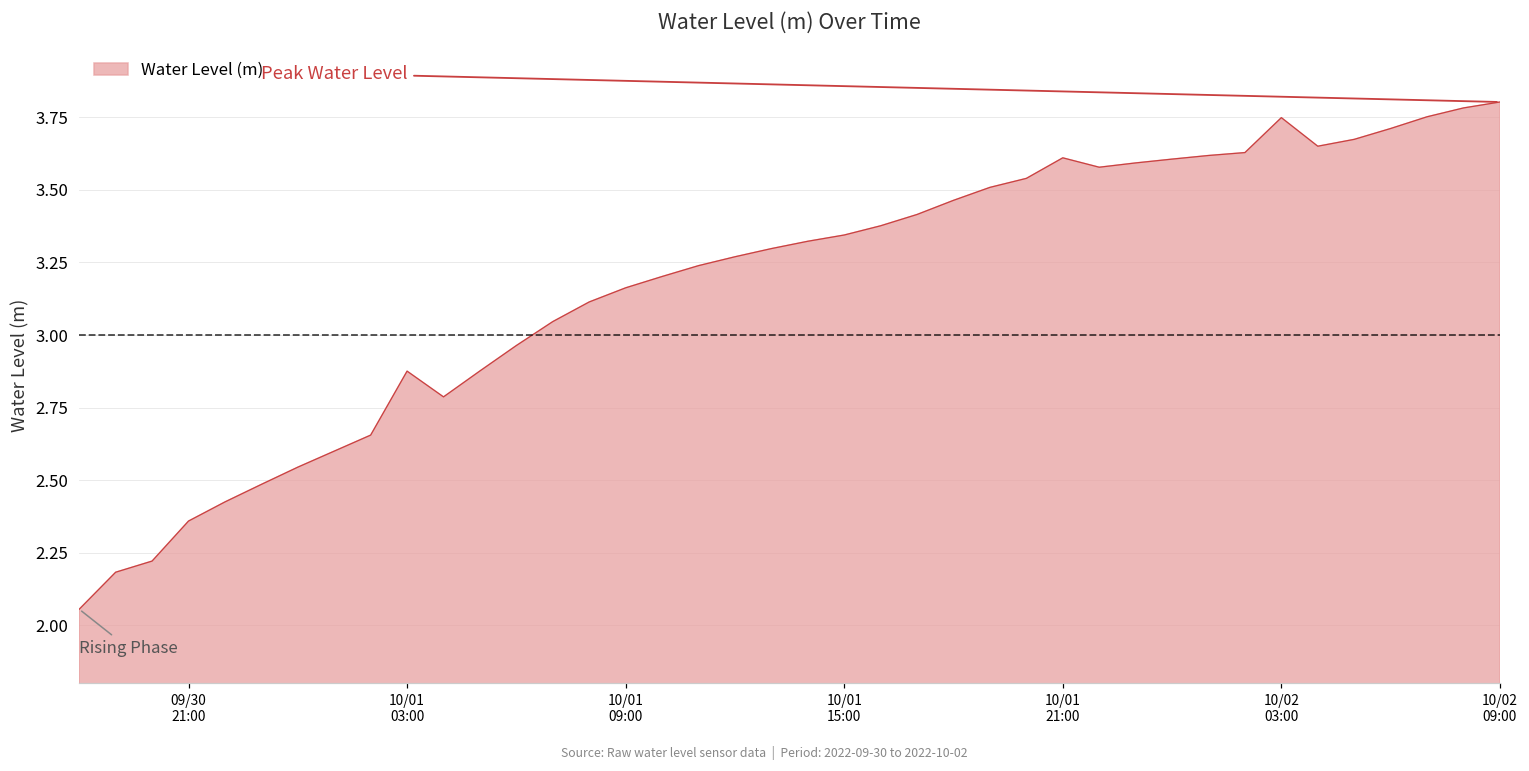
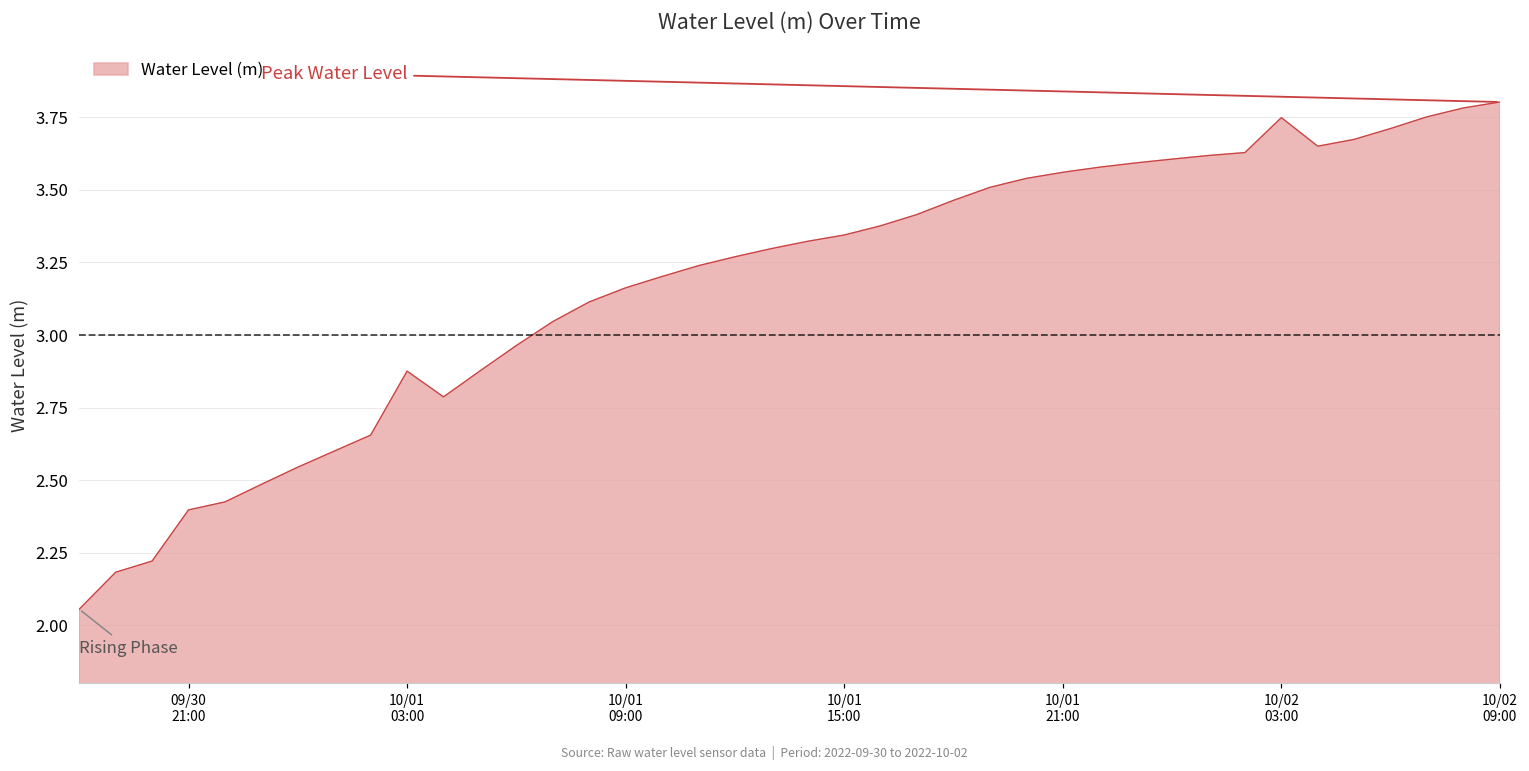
09/30 21:00: 2.36 -> 2.40
10/01 21:00: 3.61 -> 3.56
